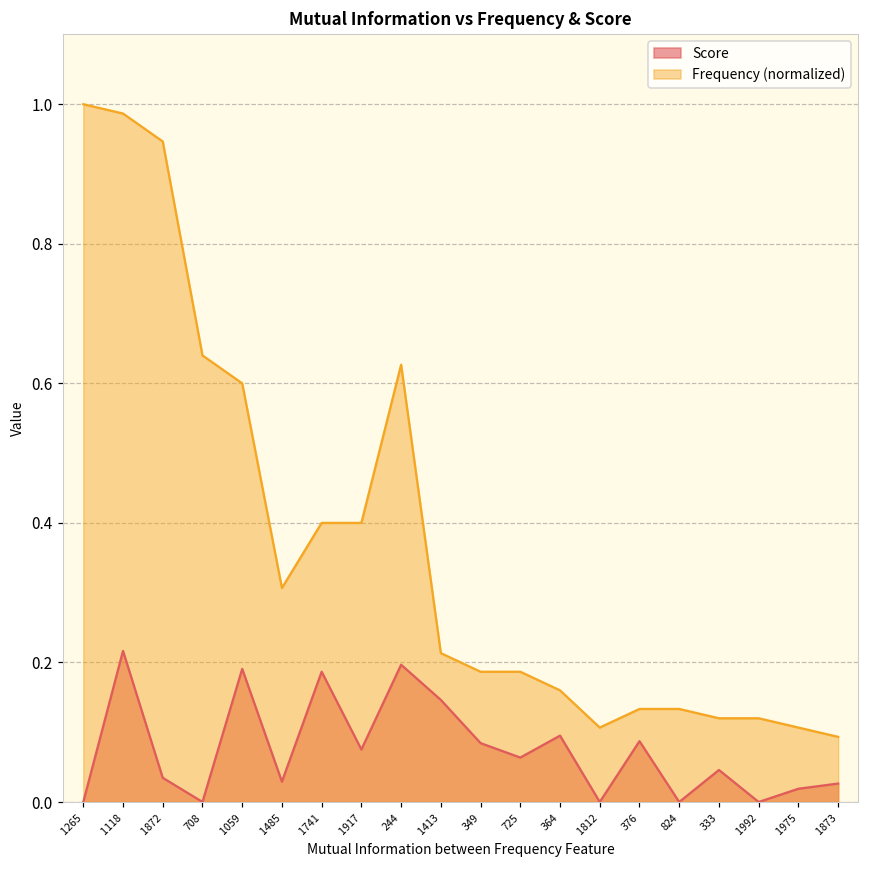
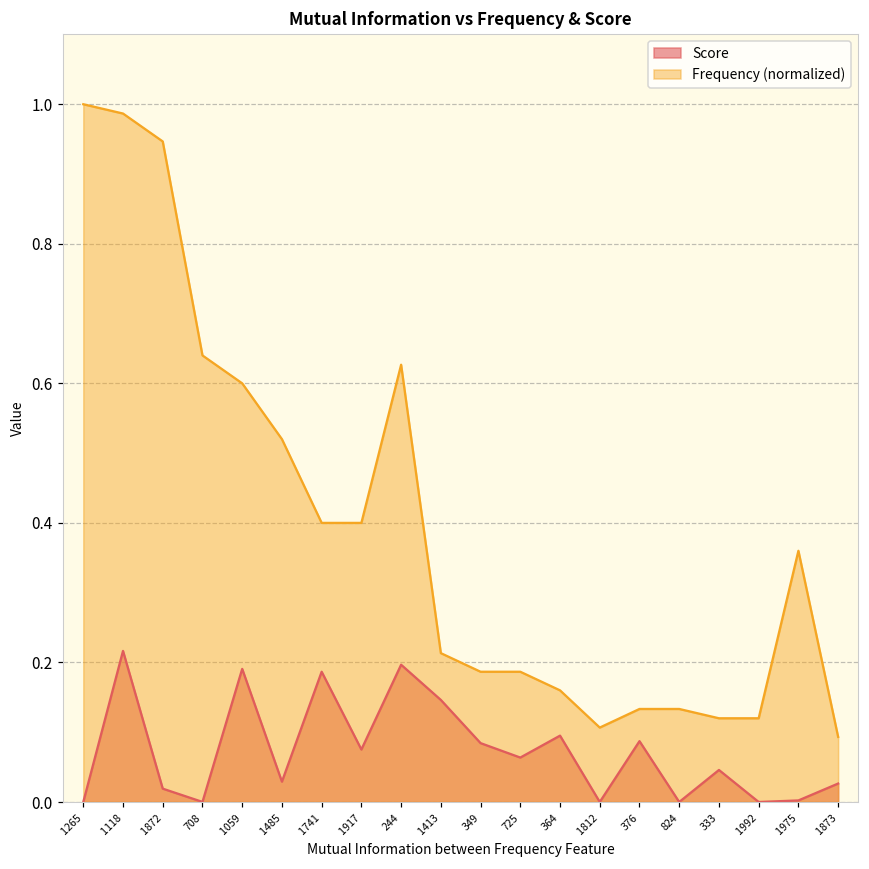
Score, 1872: 0.03 -> 0.02
Frequency (normalized), 1485: 0.31 -> 0.52
Score, 1975: 0.02 -> 0.00
Frequency (normalized), 1975: 0.11 -> 0.36
